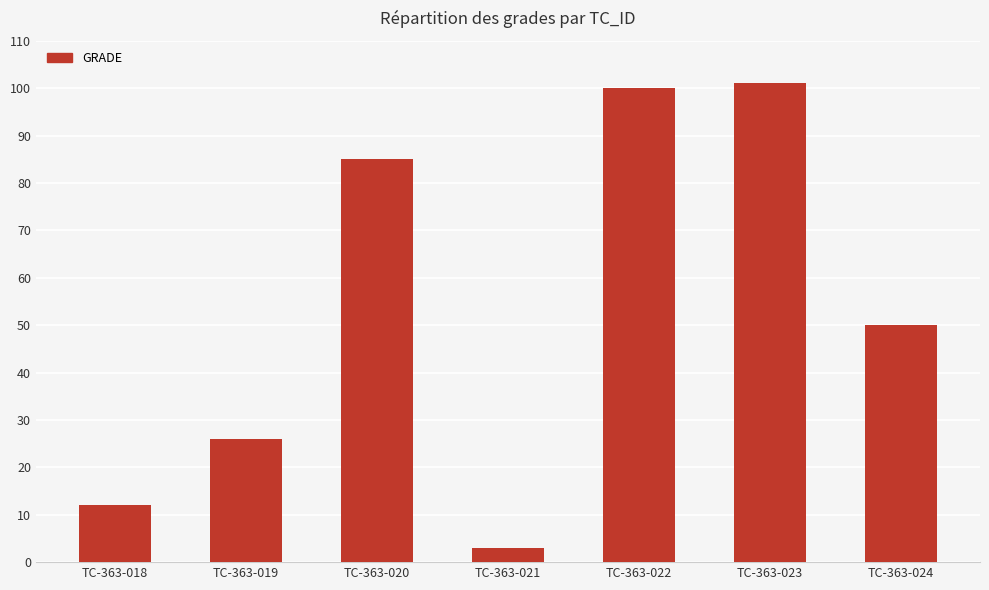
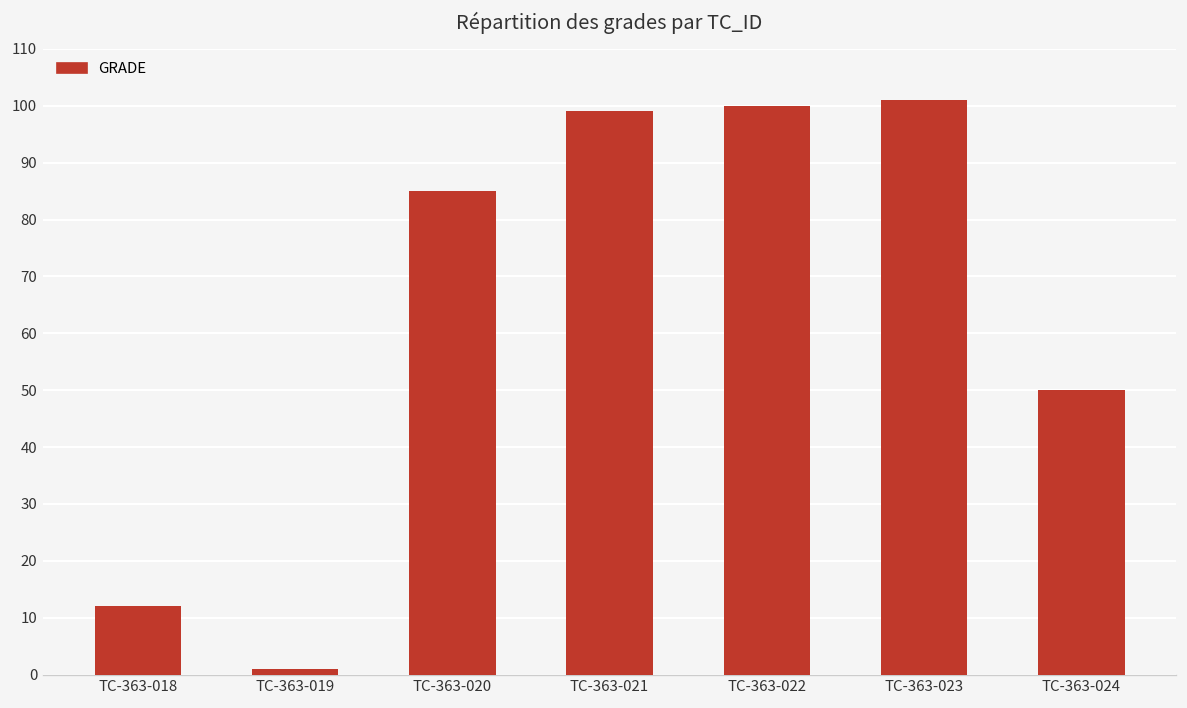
TC-363-019: 26 -> 1
TC-363-021: 3 -> 99
